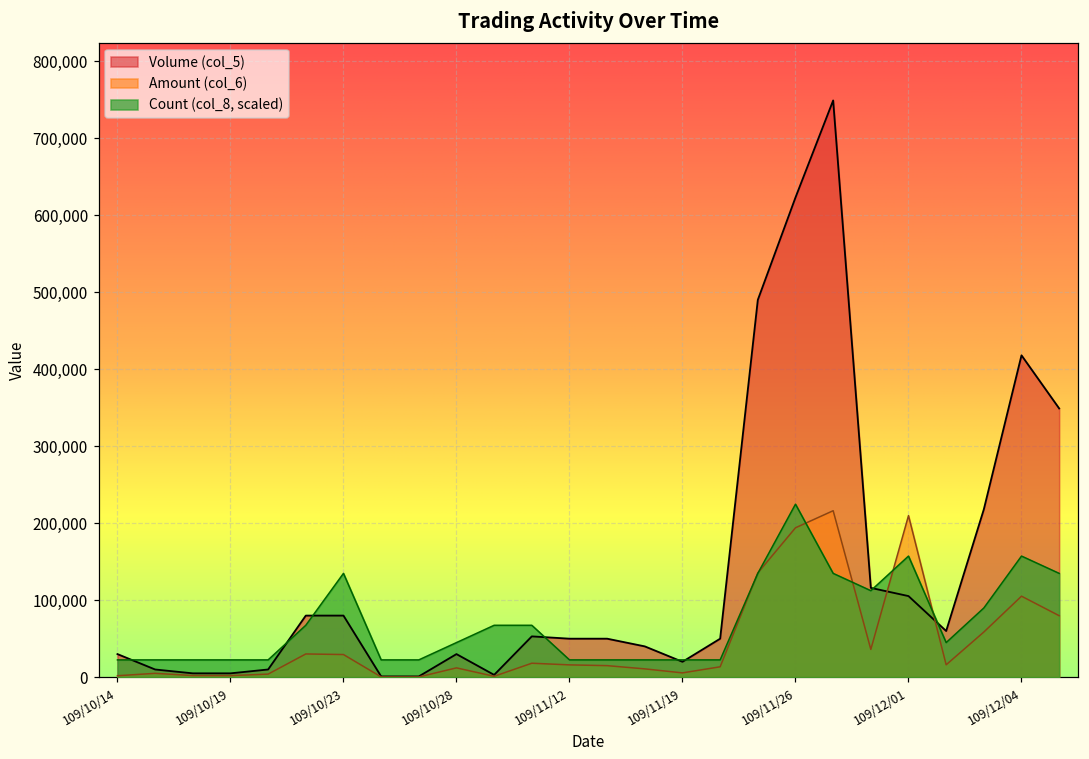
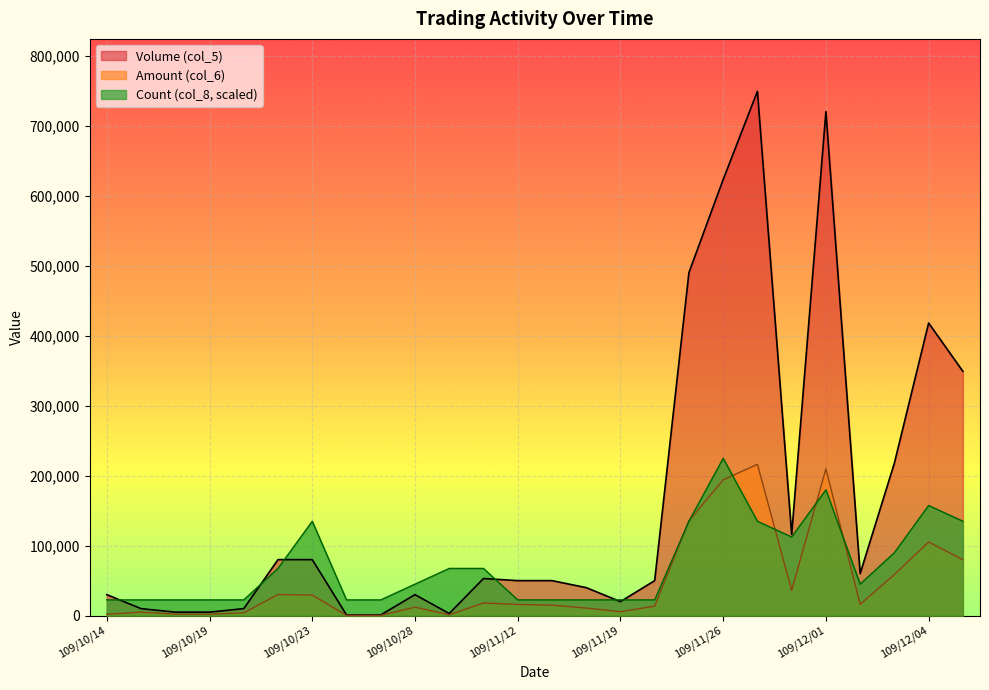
Volume (col_5), 109/12/01: 110,000 -> 720,000
Count (col_8, scaled), 109/12/01: 160,000 -> 180,000
